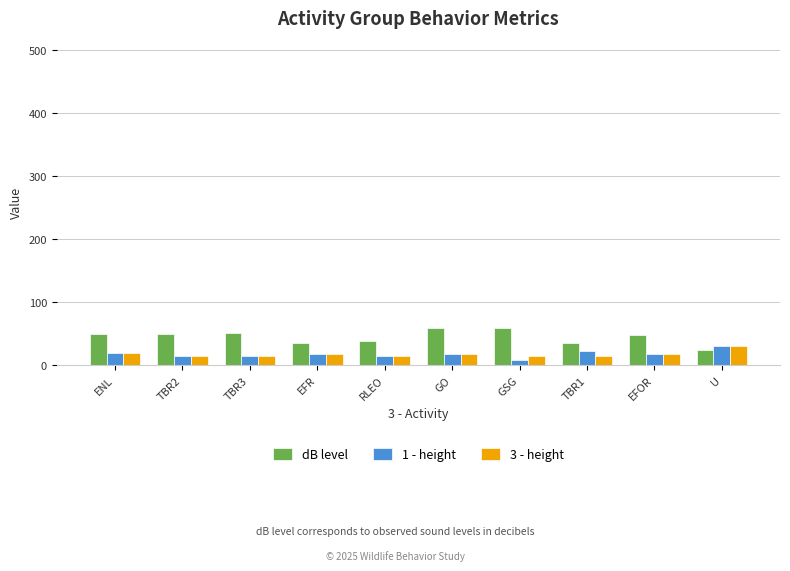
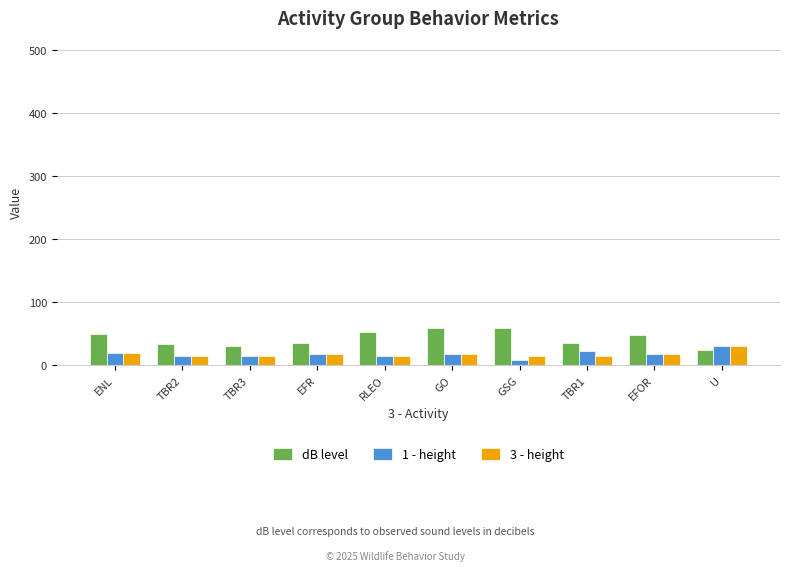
dB level, TBR2: 50 -> 30
dB level, TBR3: 50 -> 30
dB level, RLEO: 40 -> 50
